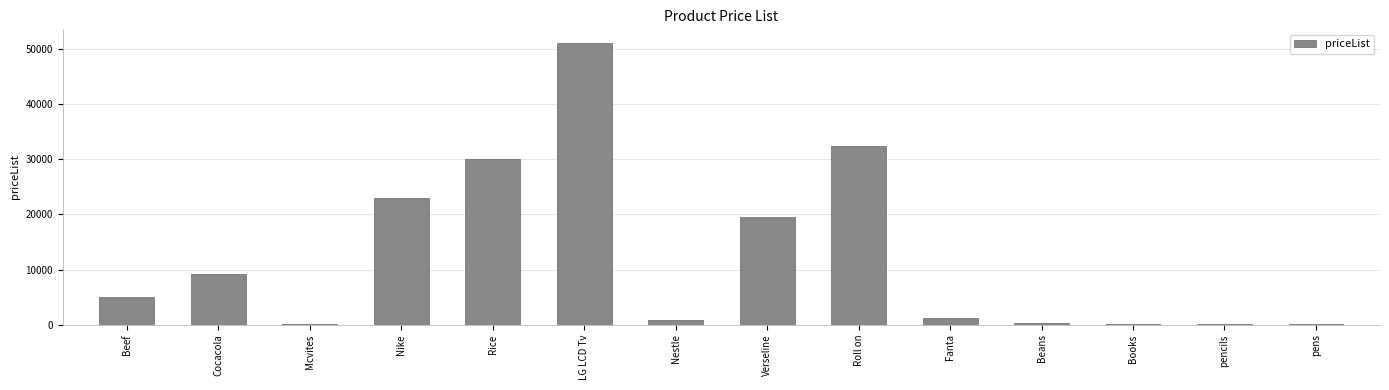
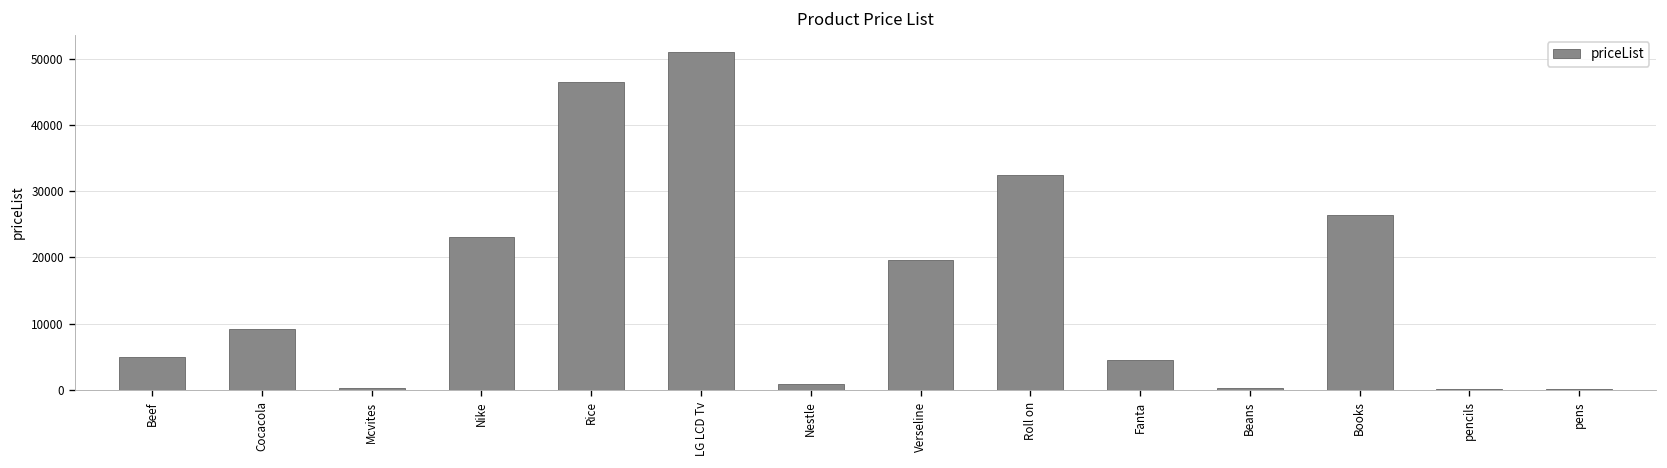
Rice: 30000 -> 46000
Fanta: 1000 -> 4000
Books: 0 -> 26000
